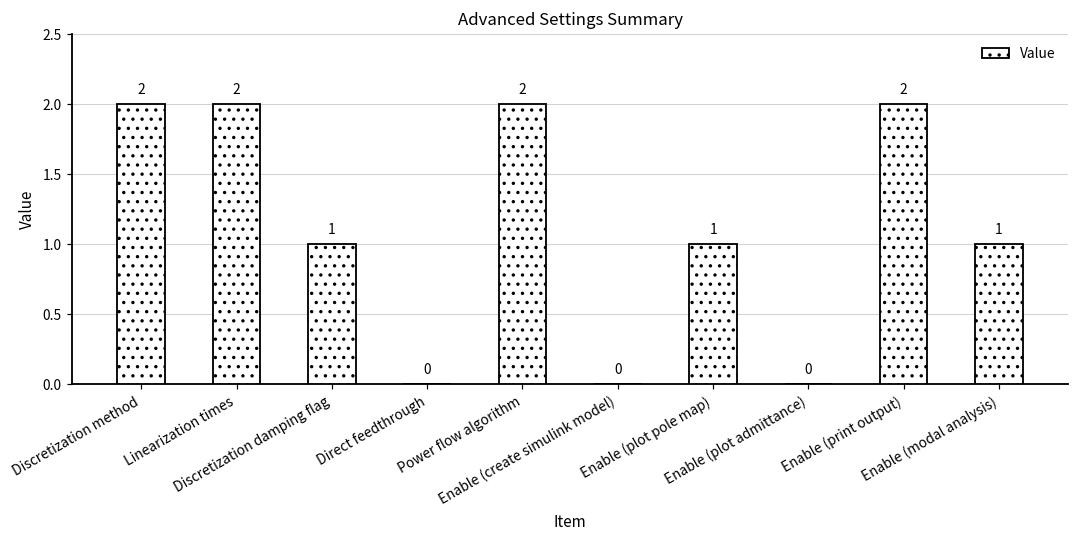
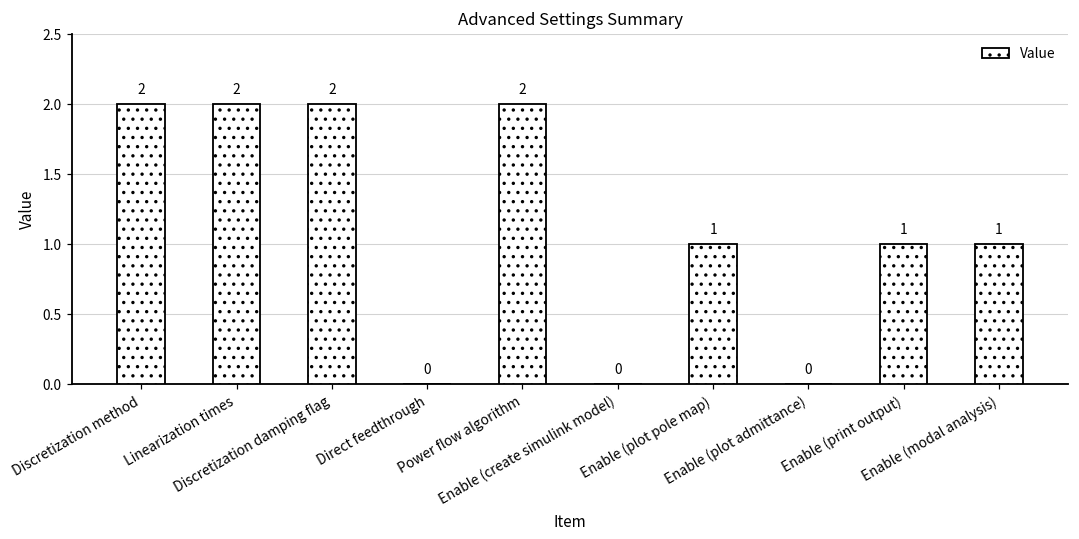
Discretization damping flag: 1 -> 2
Enable (print output): 2 -> 1
